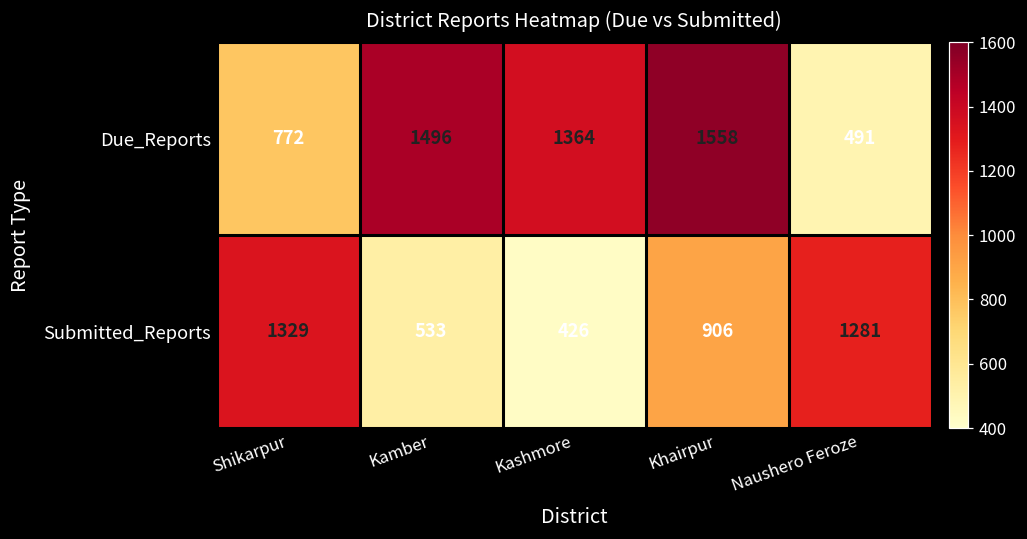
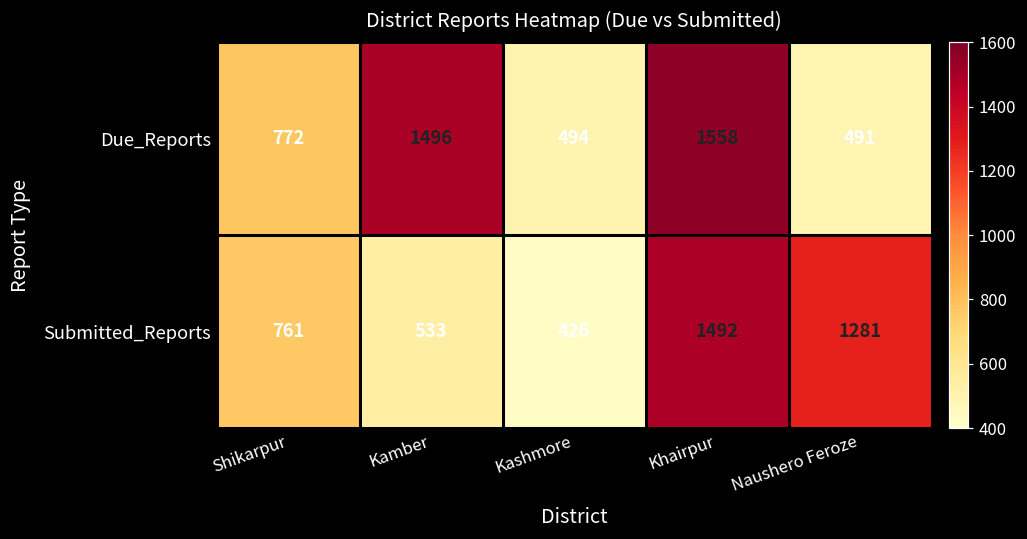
Due_Reports, Kashmore: 1364 -> 494
Submitted_Reports, Shikarpur: 1329 -> 761
Submitted_Reports, Khairpur: 906 -> 1492
